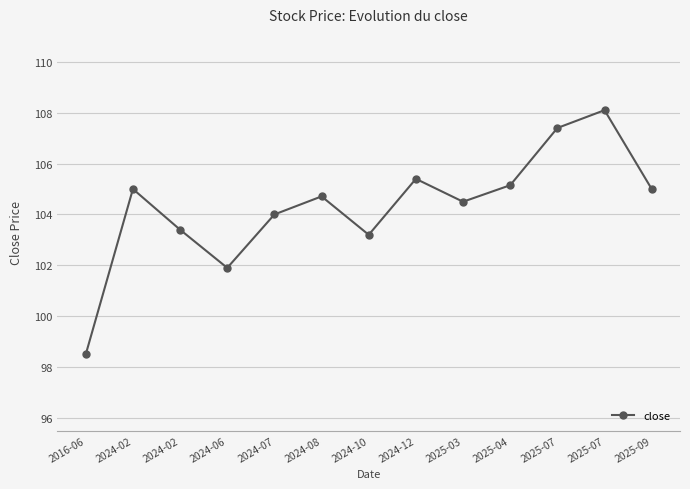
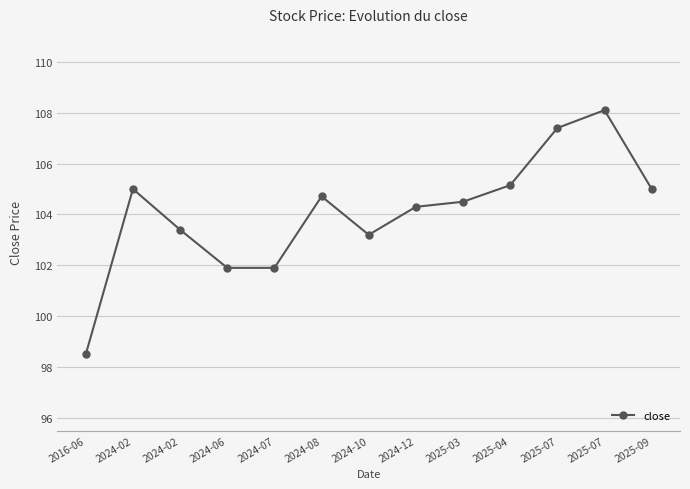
2024-07: 104.0 -> 101.9
2024-12: 105.4 -> 104.3
